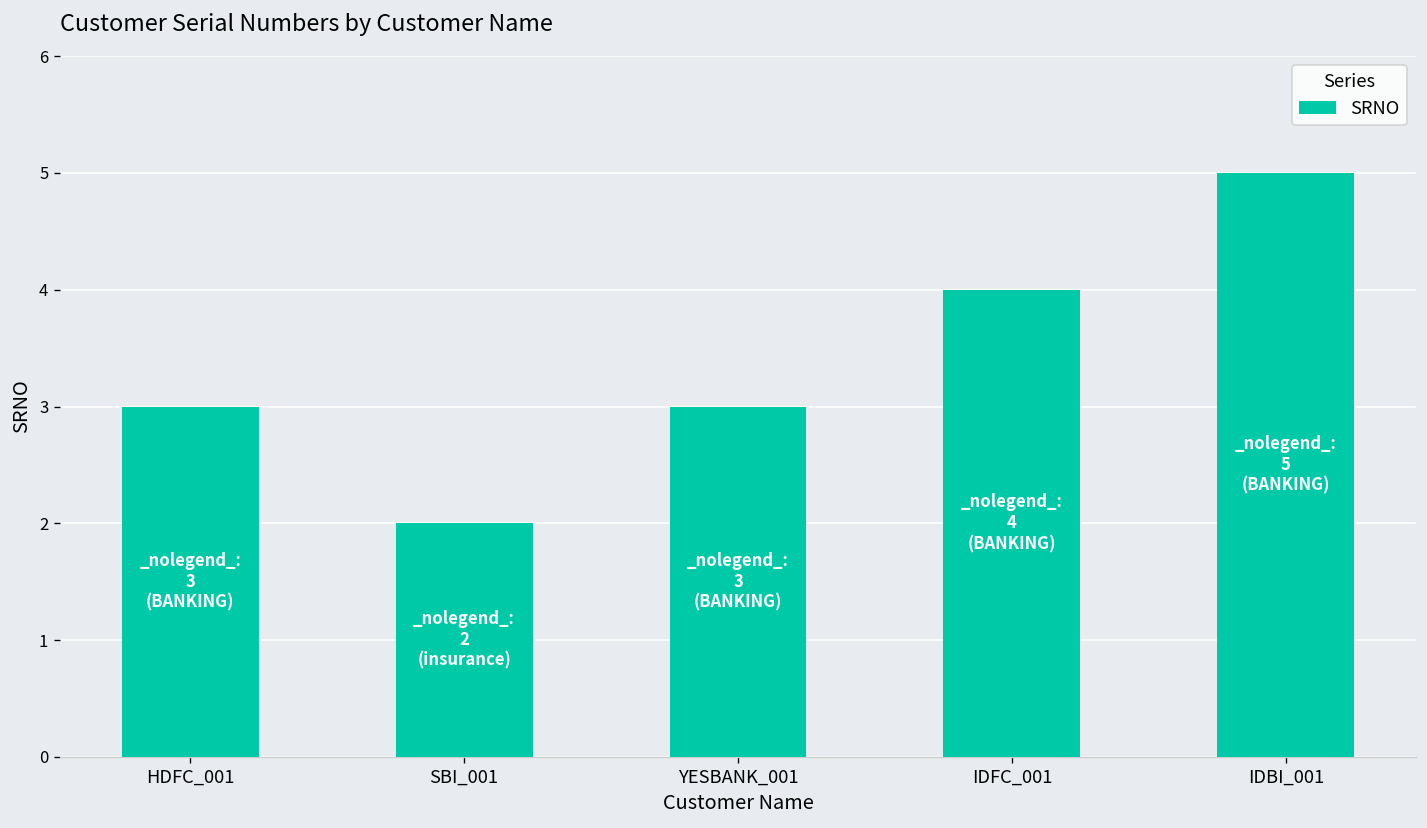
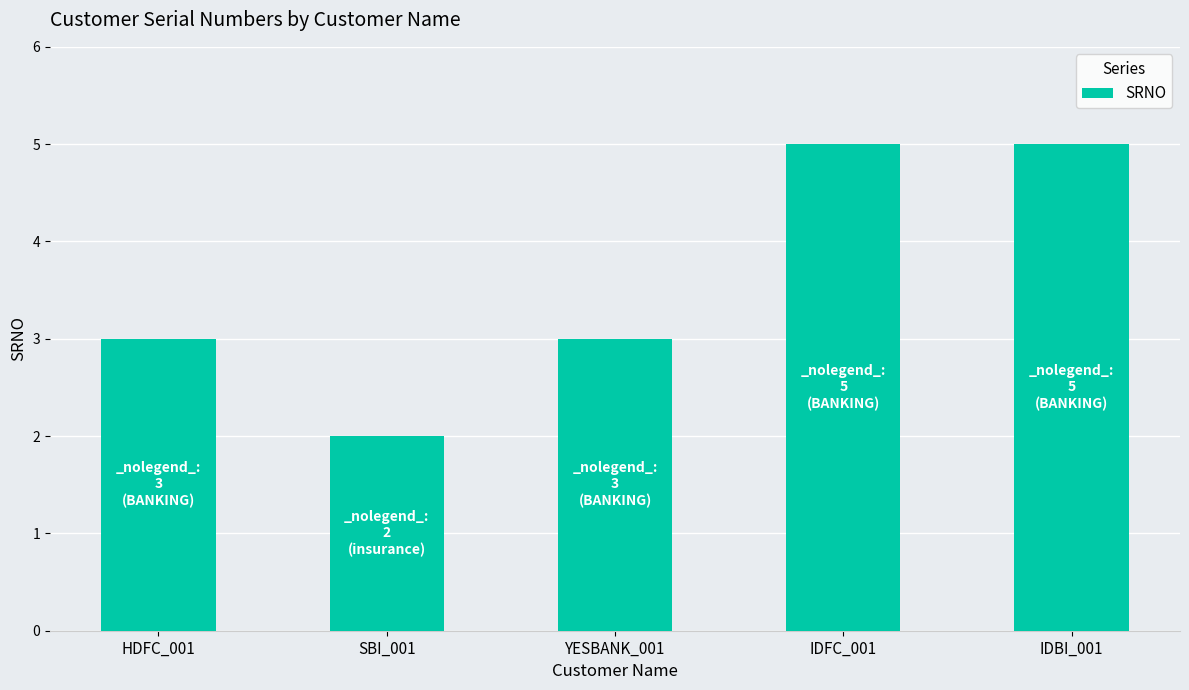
IDFC_001: 4 -> 5
